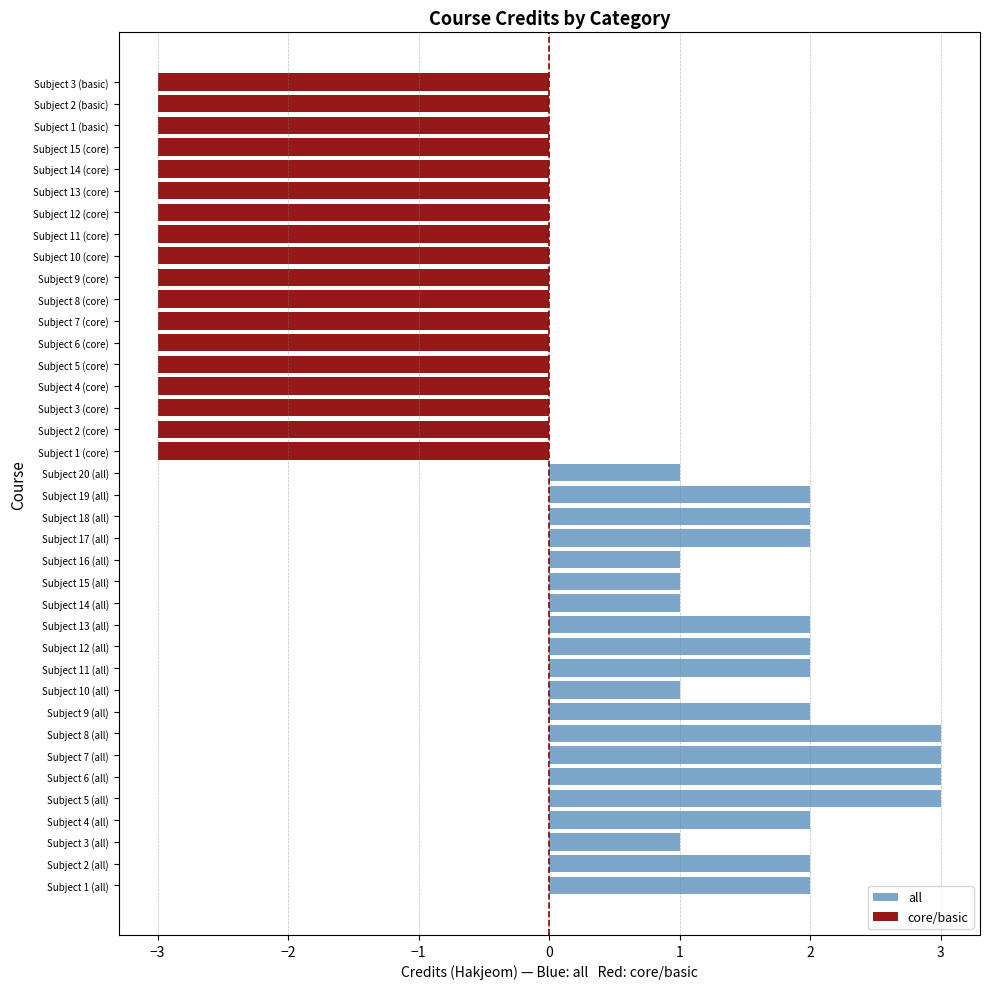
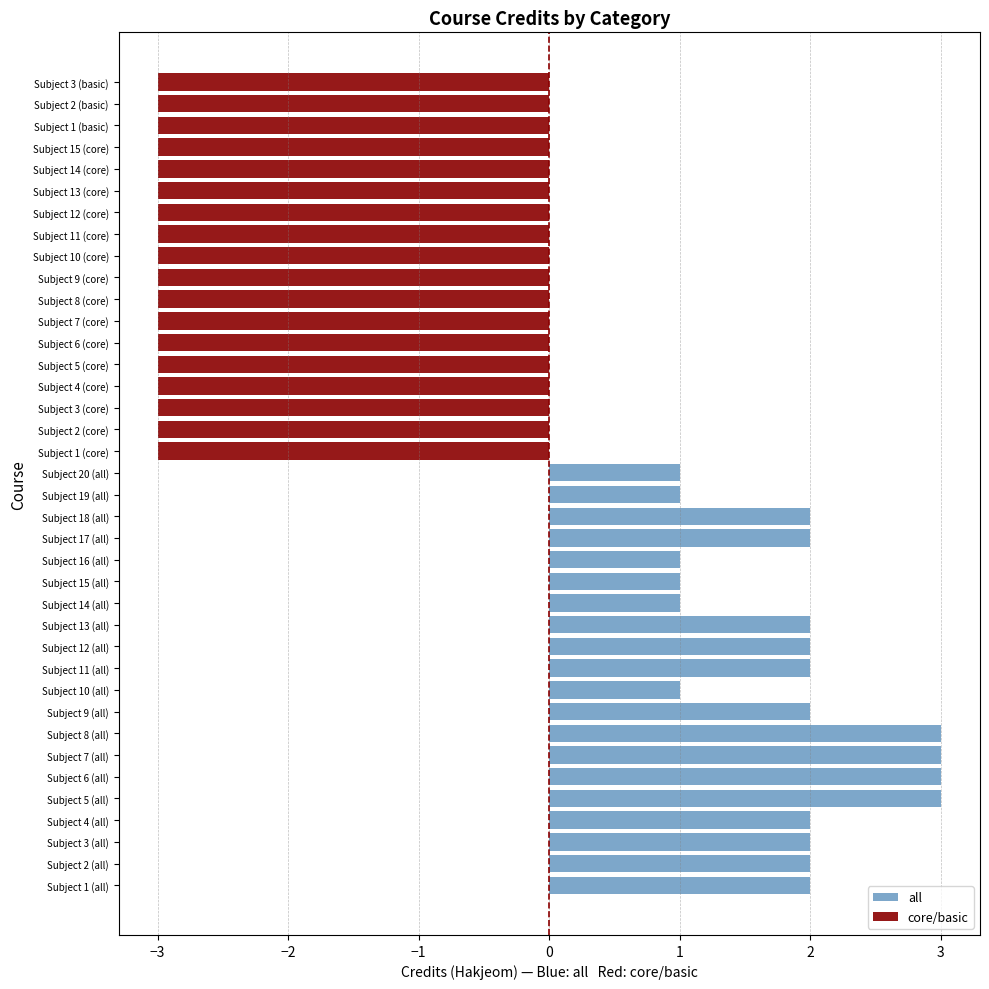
all, Subject 19 (all): 2 -> 1
all, Subject 3 (all): 1 -> 2
